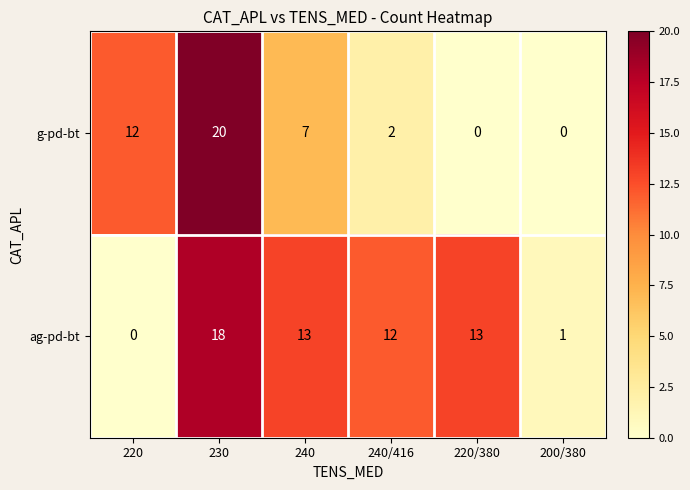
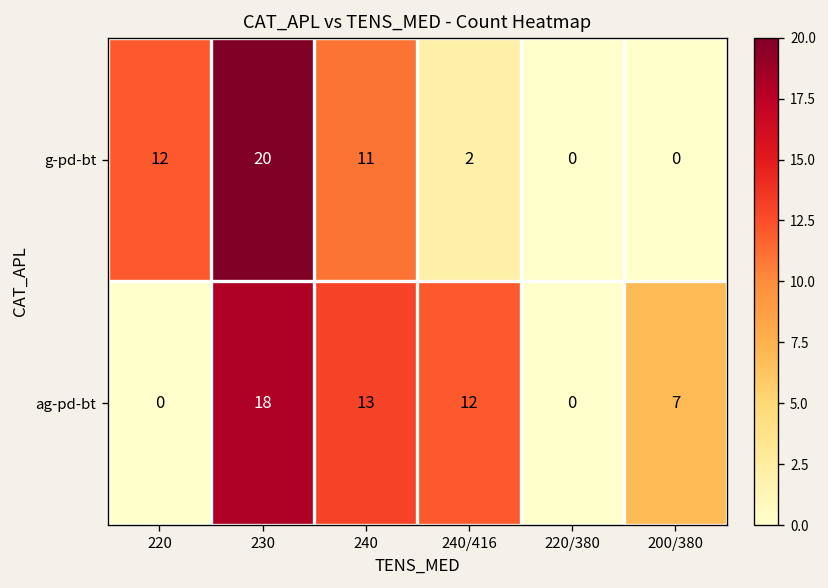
g-pd-bt, 240: 7 -> 11
ag-pd-bt, 220/380: 13 -> 0
ag-pd-bt, 200/380: 1 -> 7
